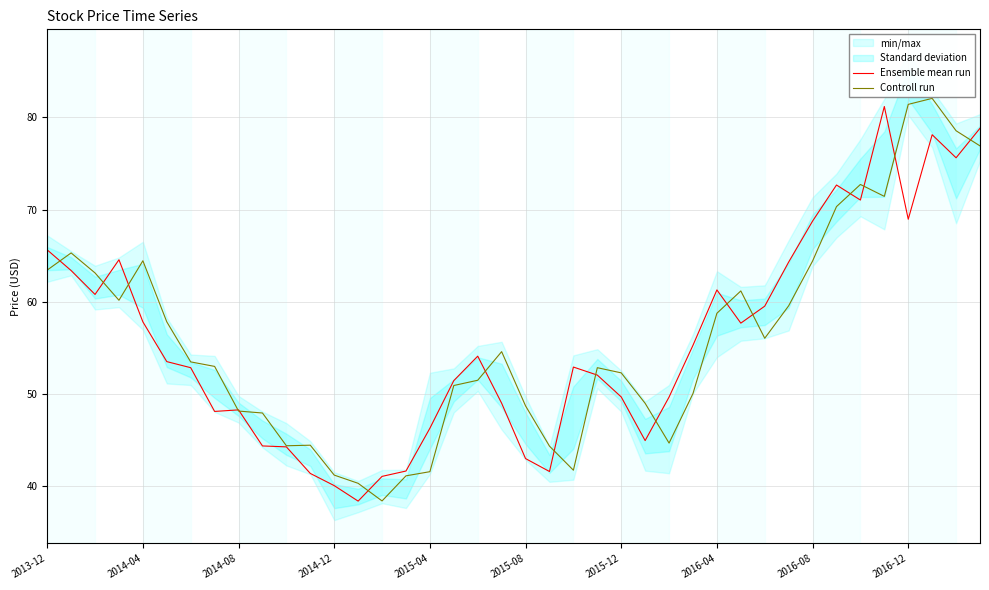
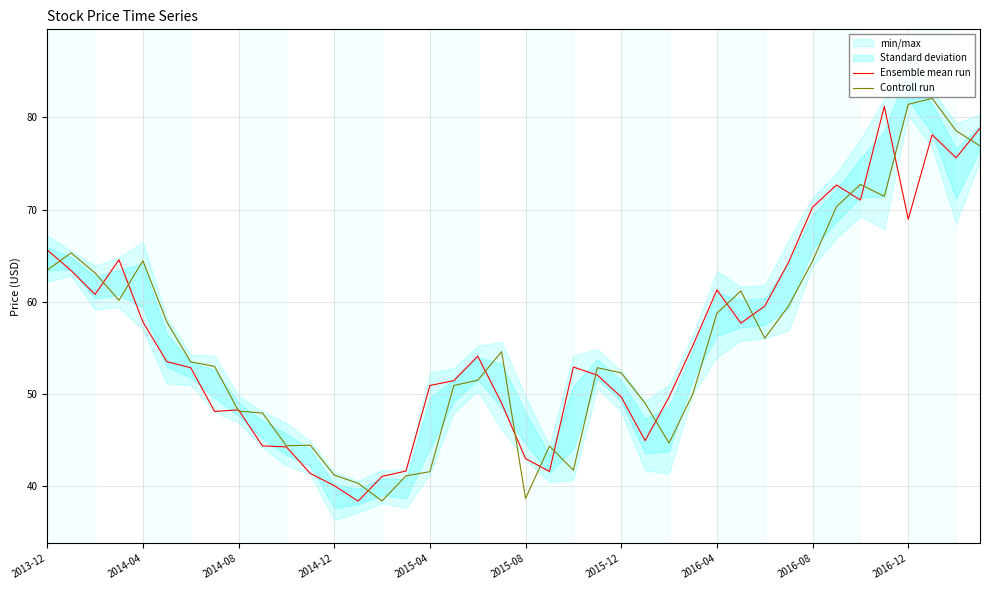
Ensemble mean run, 2015-04: 46 -> 51
Controll run, 2015-08: 49 -> 39
Ensemble mean run, 2016-08: 69 -> 70
